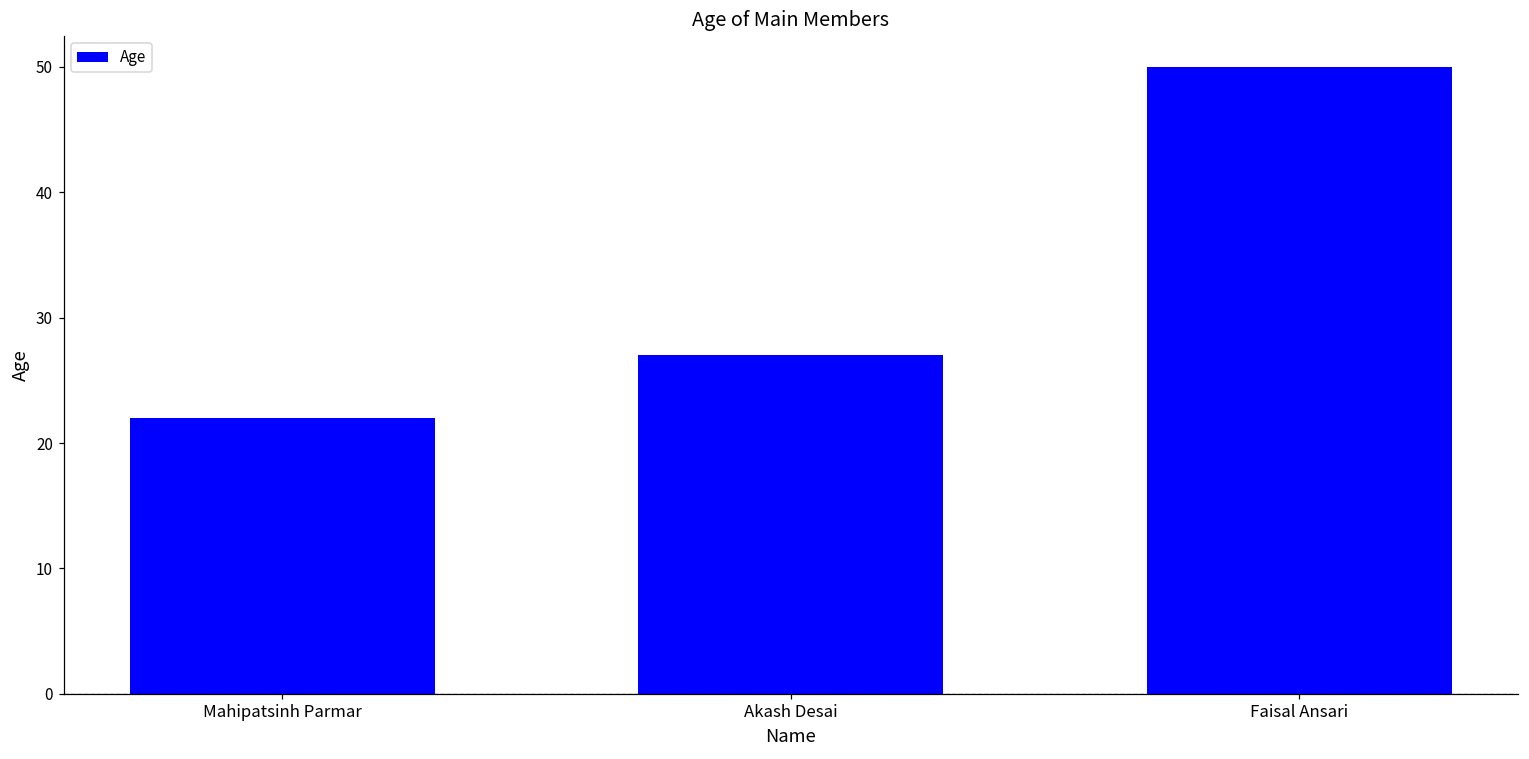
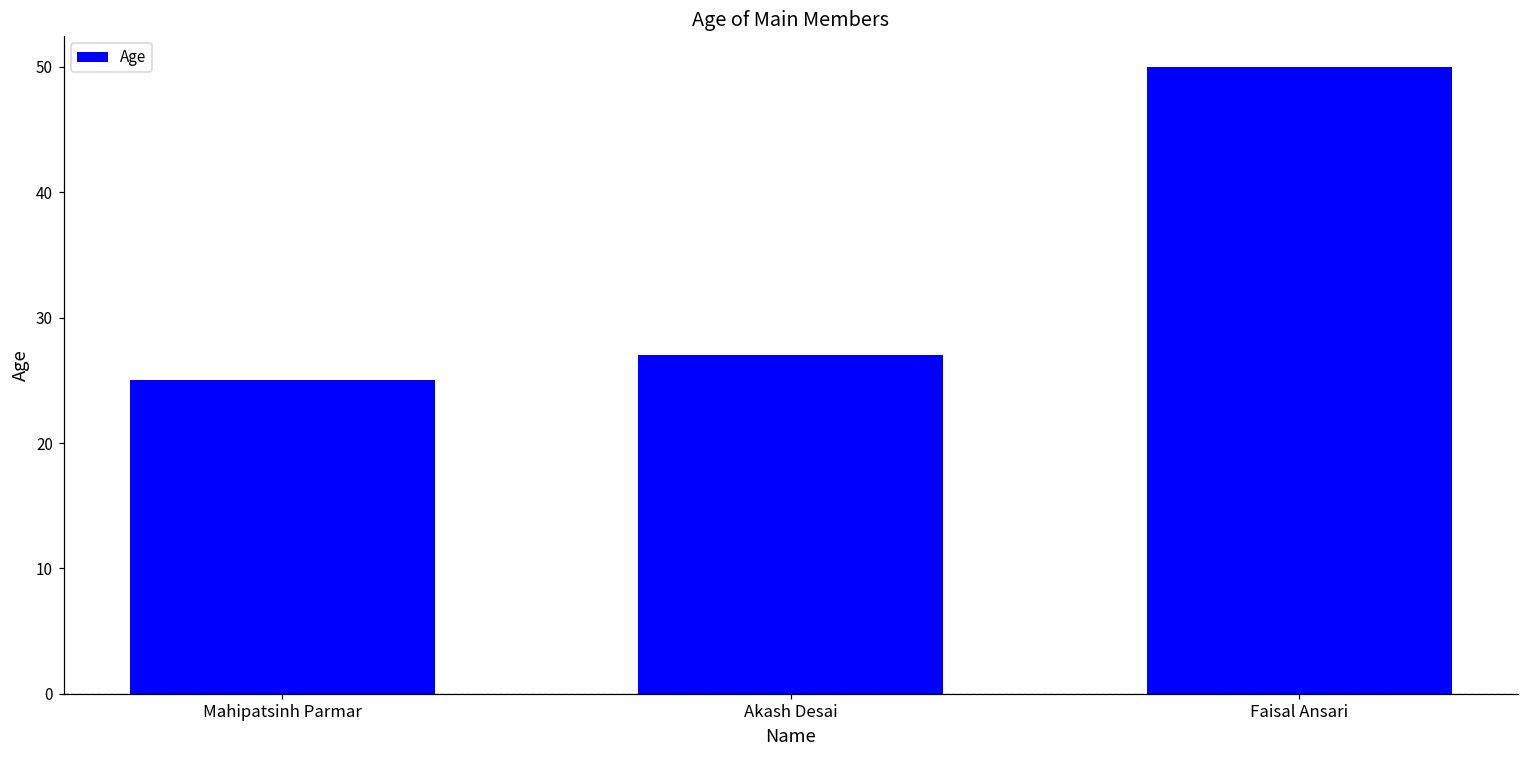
Mahipatsinh Parmar: 22 -> 25
